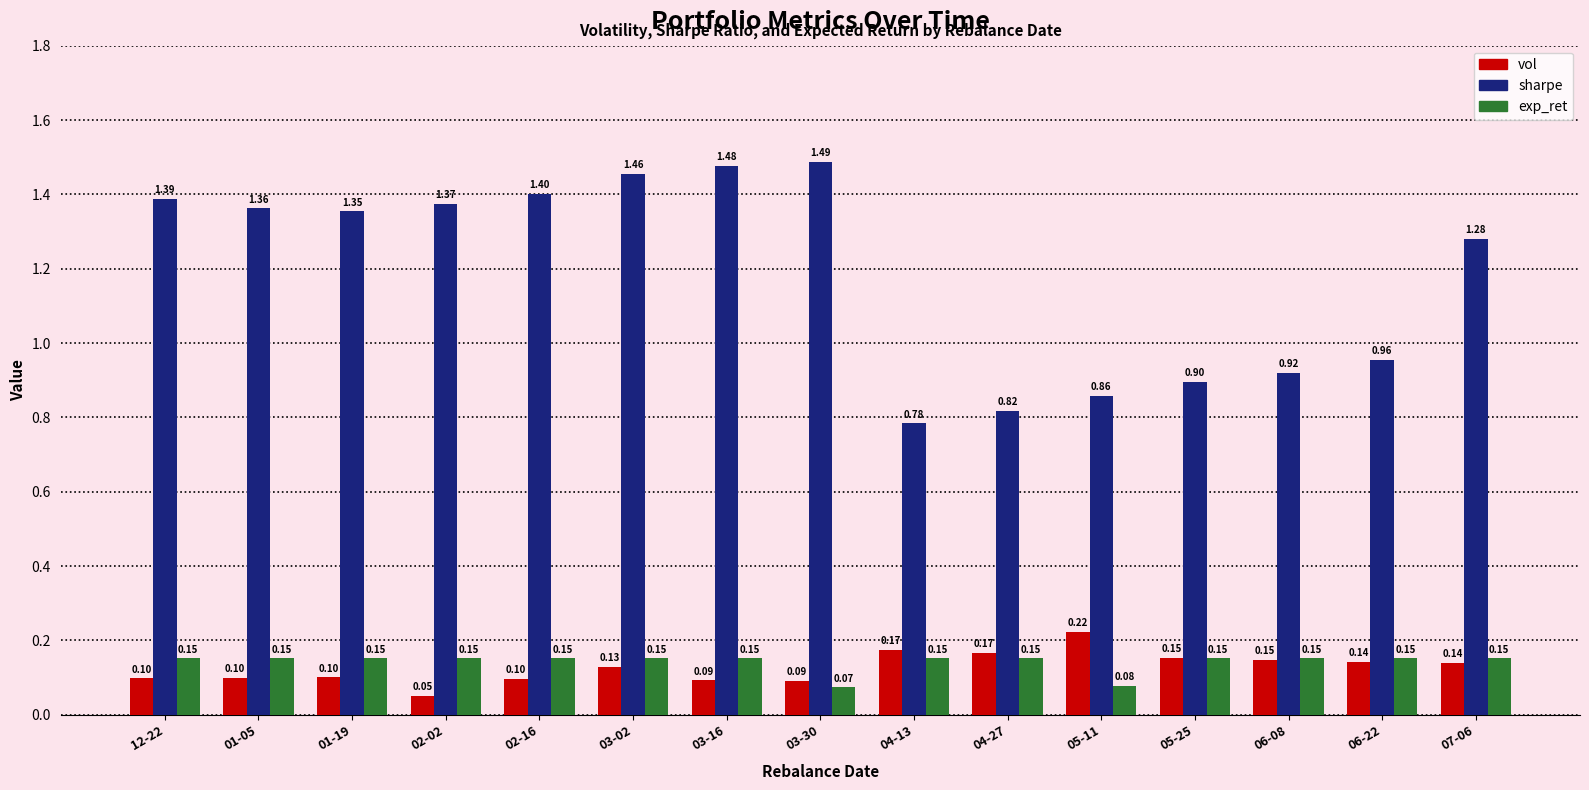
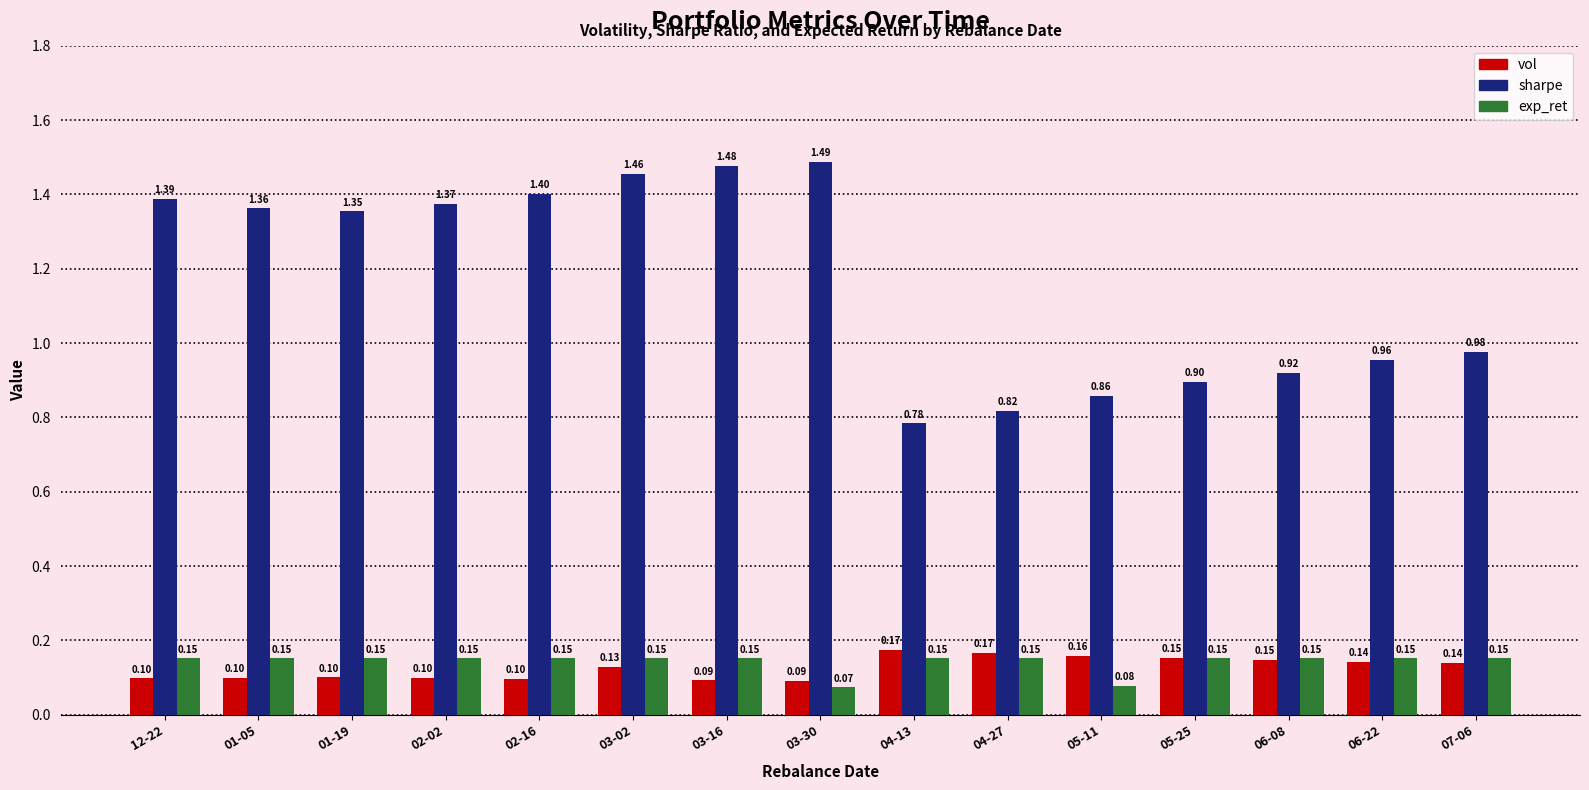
vol, 02-02: 0.05 -> 0.10
vol, 05-11: 0.22 -> 0.16
sharpe, 07-06: 1.28 -> 0.98
